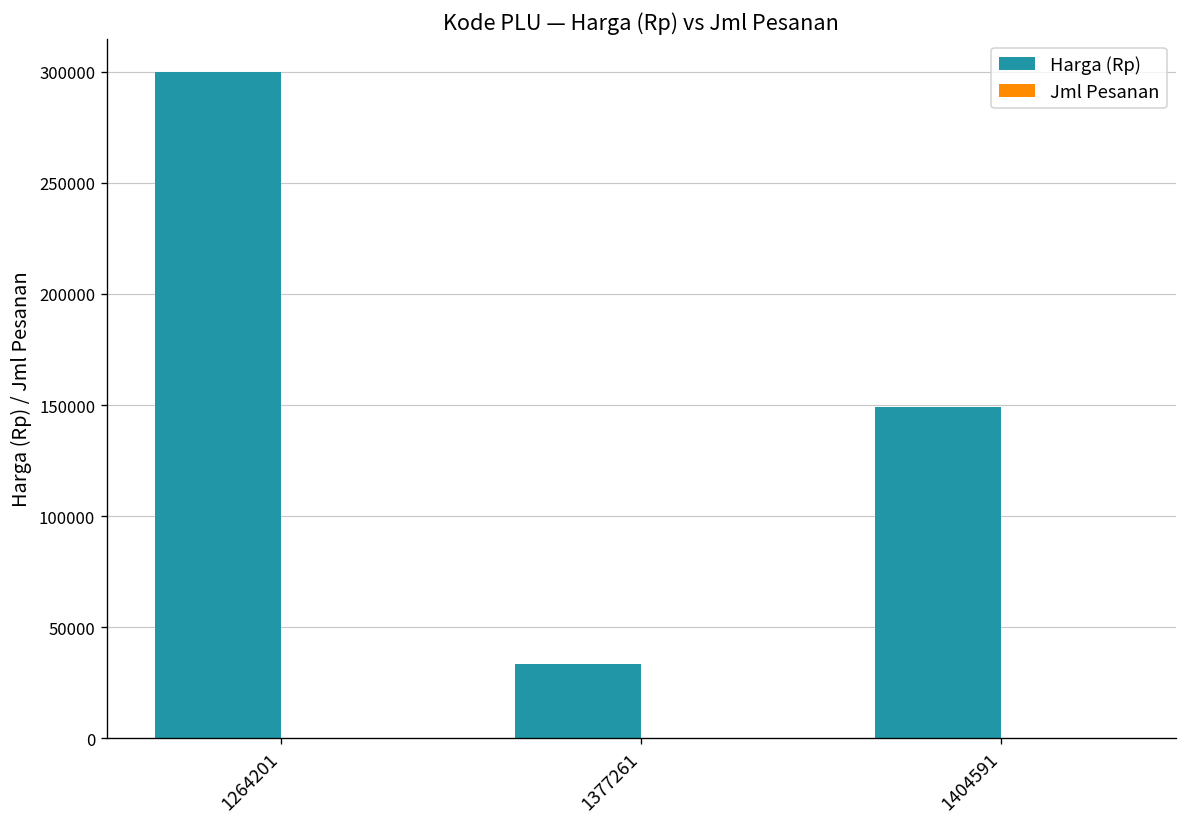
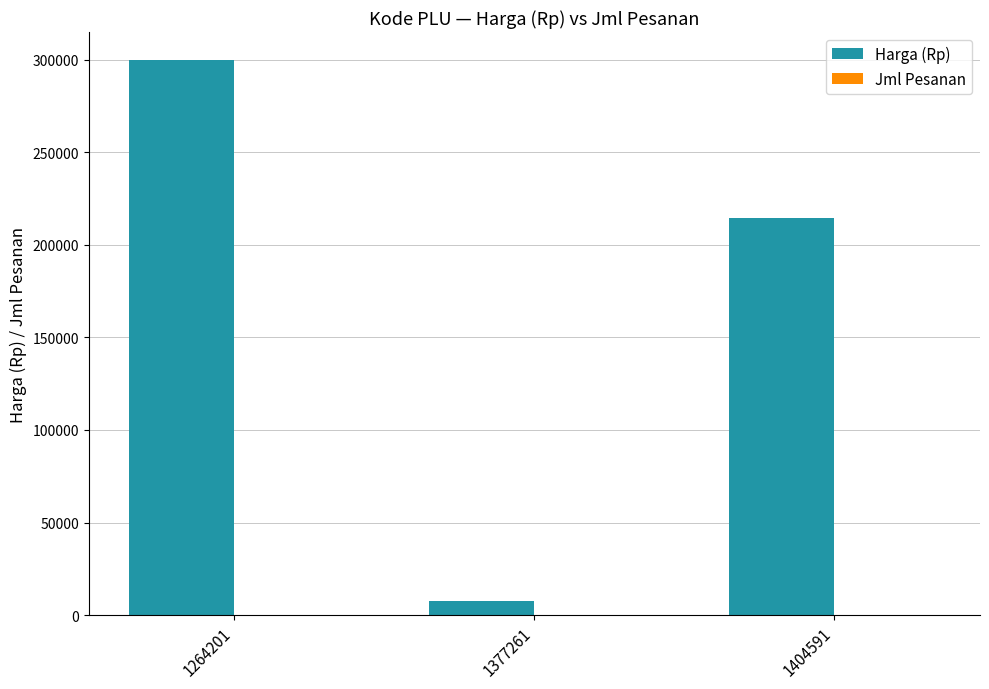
Harga (Rp), 1377261: 33000 -> 7000
Harga (Rp), 1404591: 149000 -> 215000
